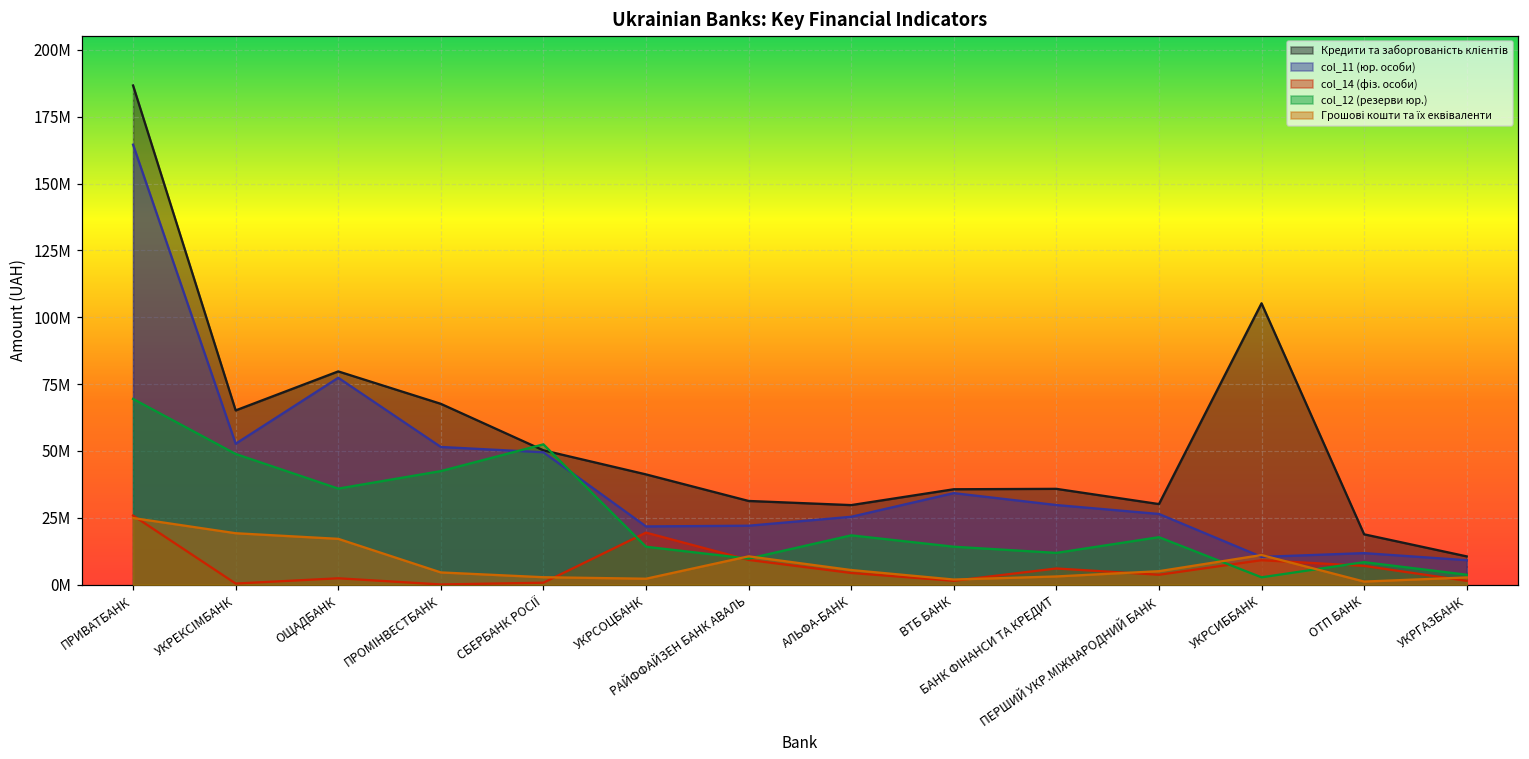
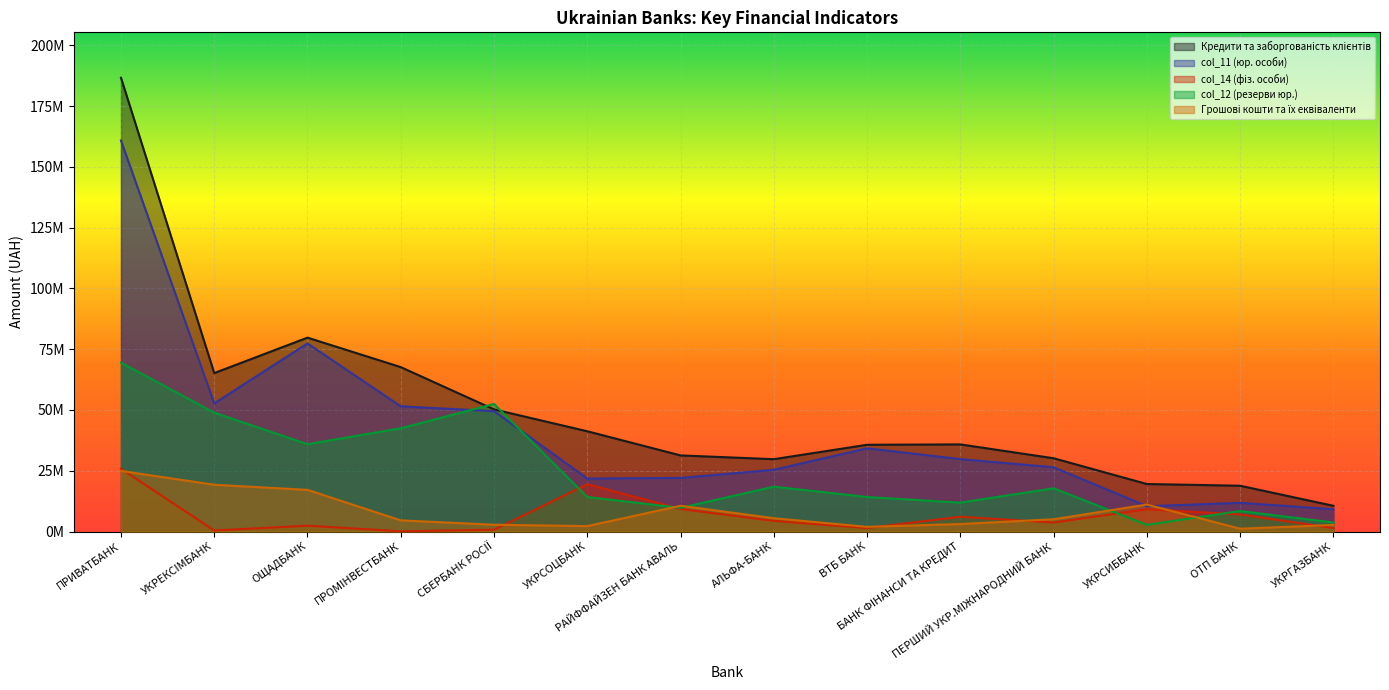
col_11 (юр. особи), ПРИВАТБАНК: 165000000 -> 161000000
Кредити та заборгованість клієнтів, УКРСИББАНК: 105000000 -> 20000000
